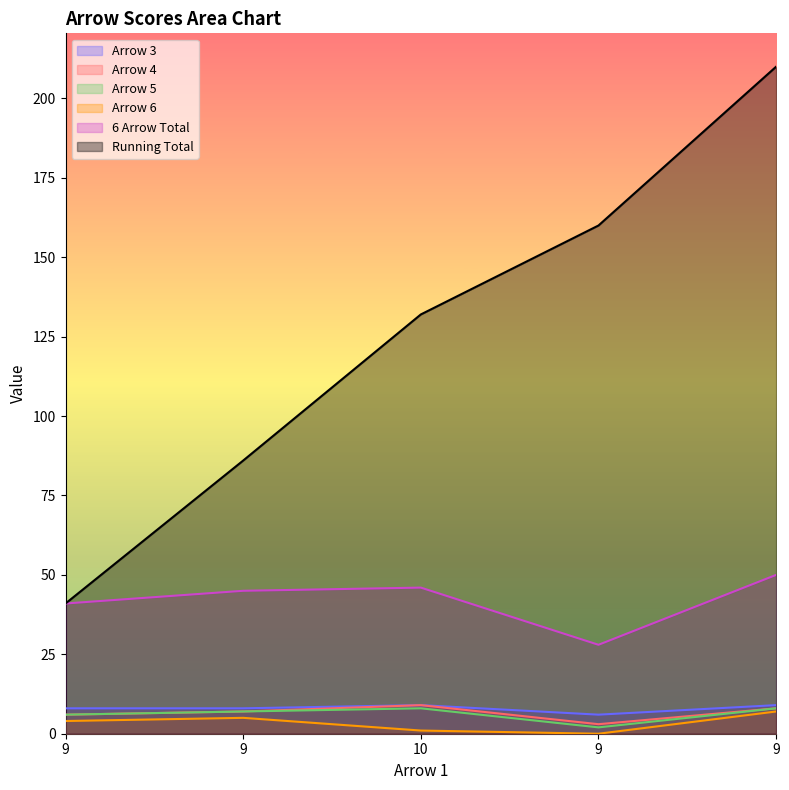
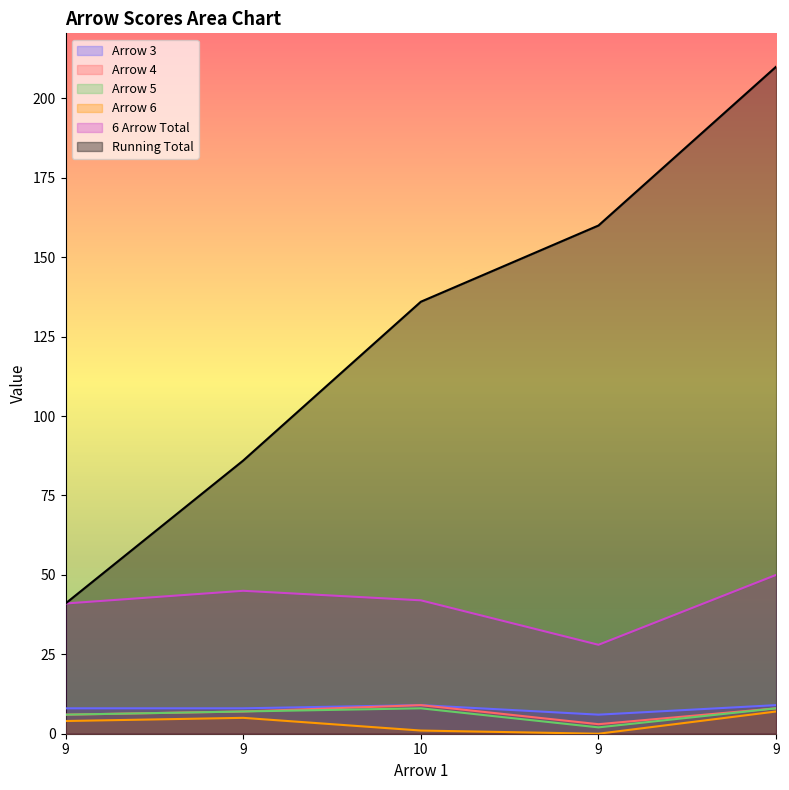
6 Arrow Total, 10: 46 -> 42
Running Total, 10: 132 -> 136
